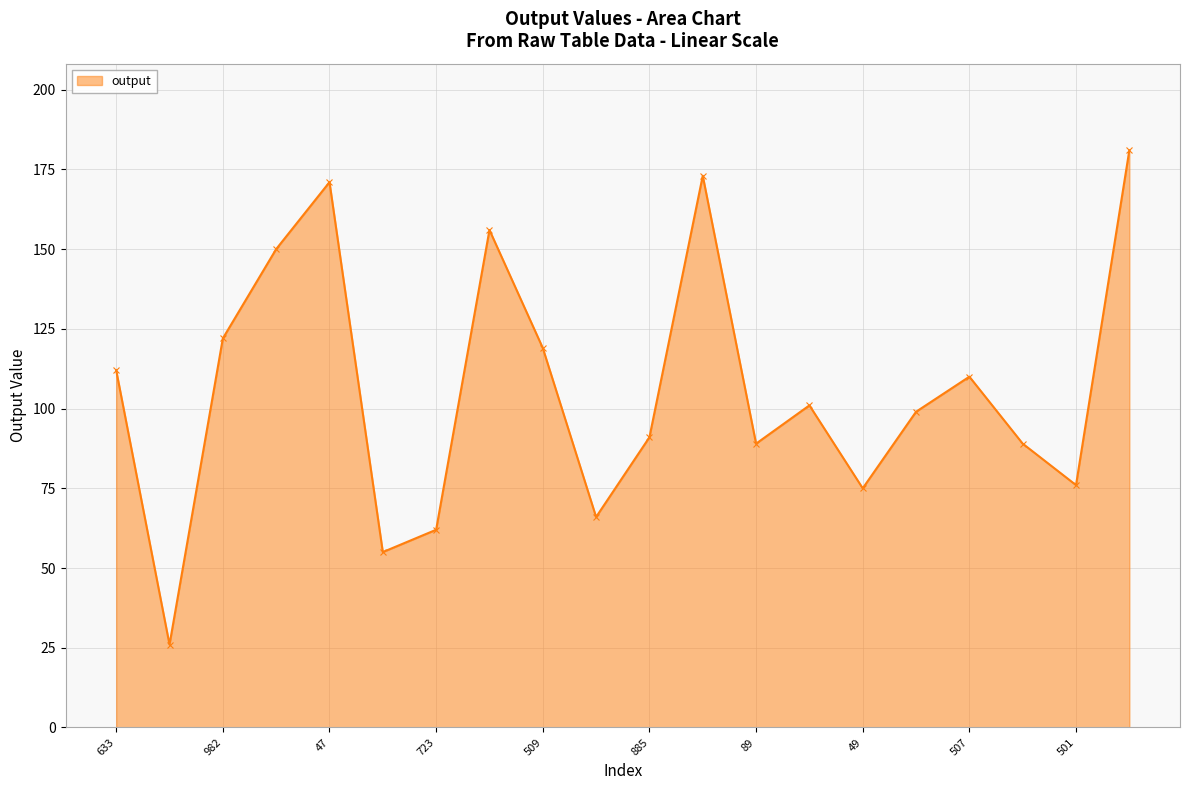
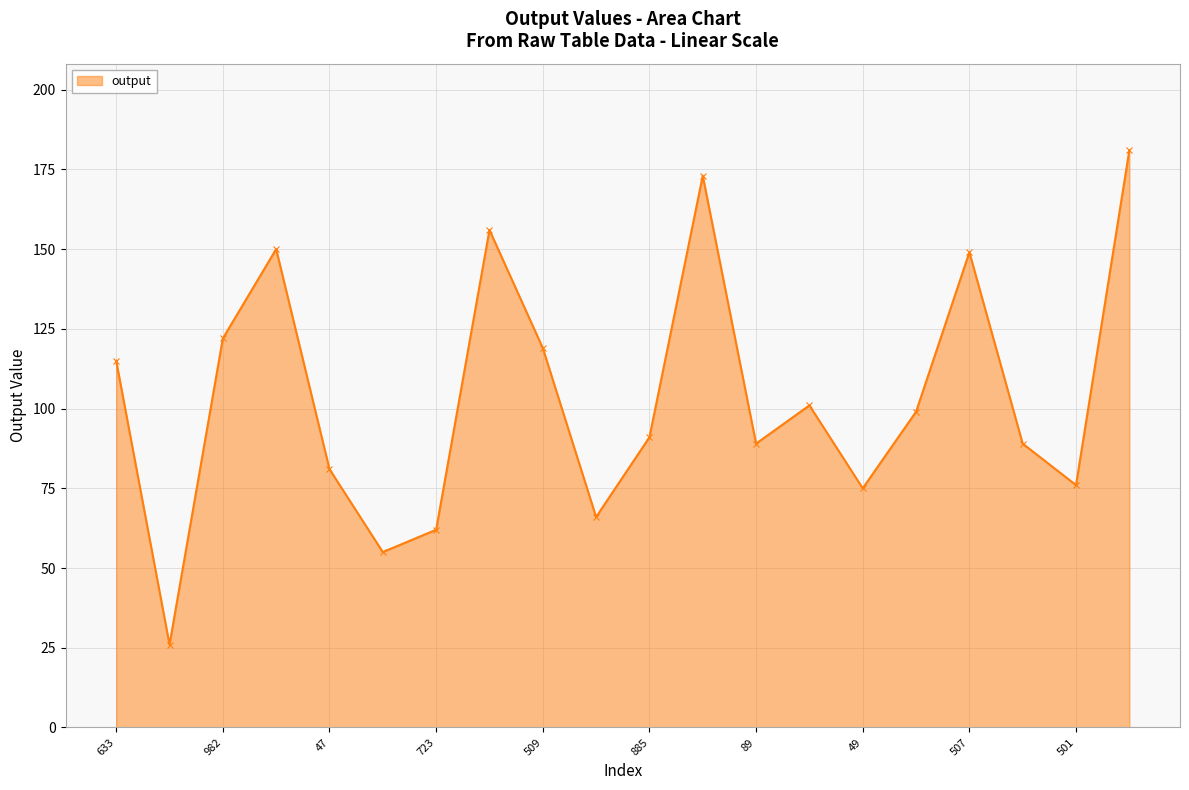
633: 112 -> 115
47: 171 -> 81
507: 110 -> 149
